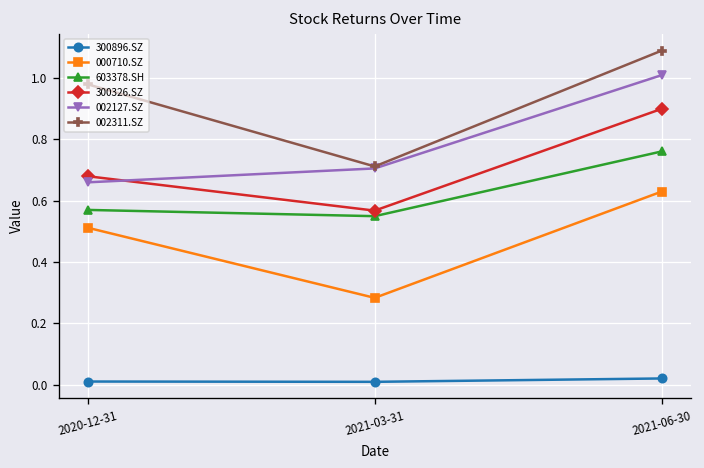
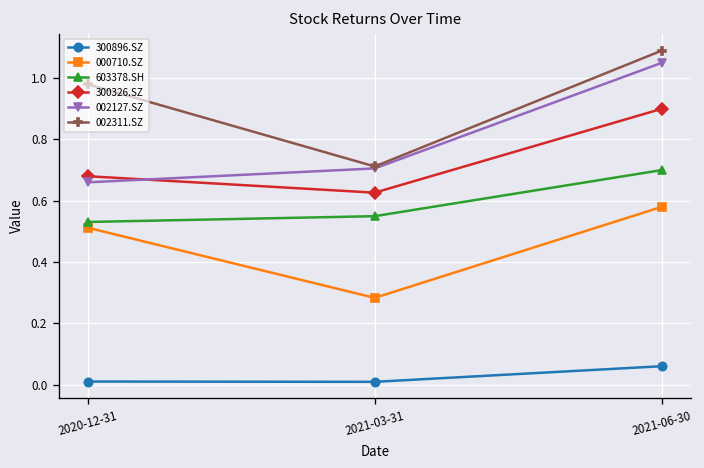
603378.SH, 2020-12-31: 0.57 -> 0.53
300326.SZ, 2021-03-31: 0.57 -> 0.63
300896.SZ, 2021-06-30: 0.02 -> 0.06
000710.SZ, 2021-06-30: 0.63 -> 0.58
603378.SH, 2021-06-30: 0.76 -> 0.70
002127.SZ, 2021-06-30: 1.01 -> 1.05
